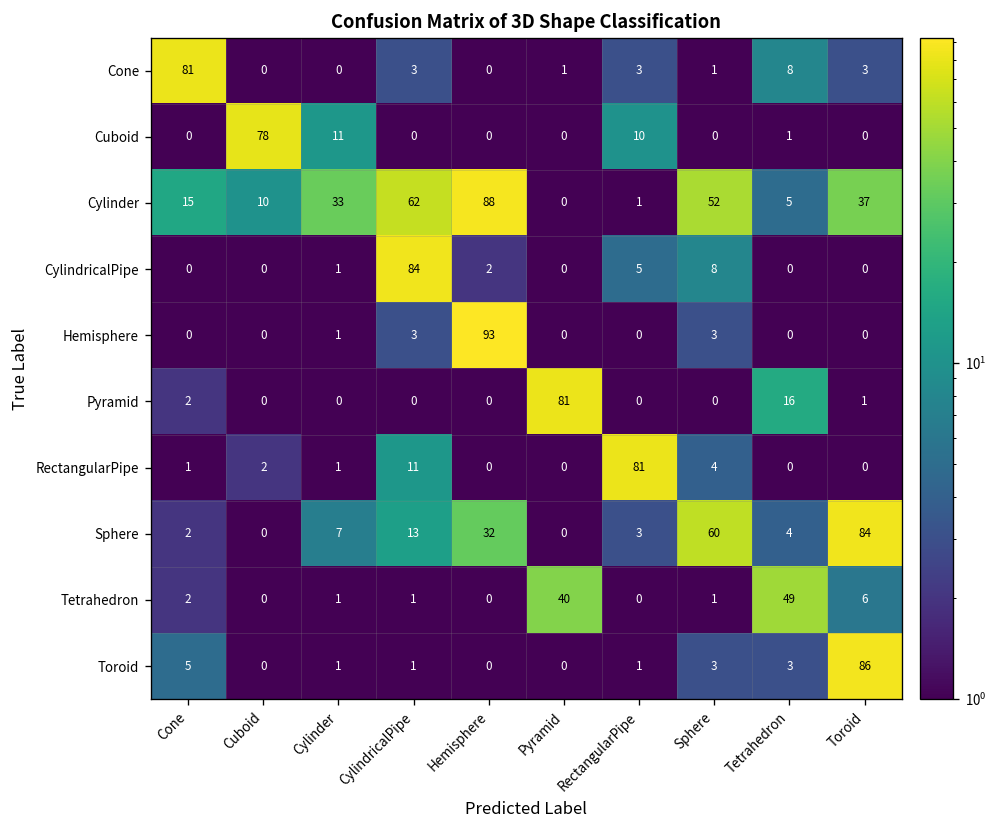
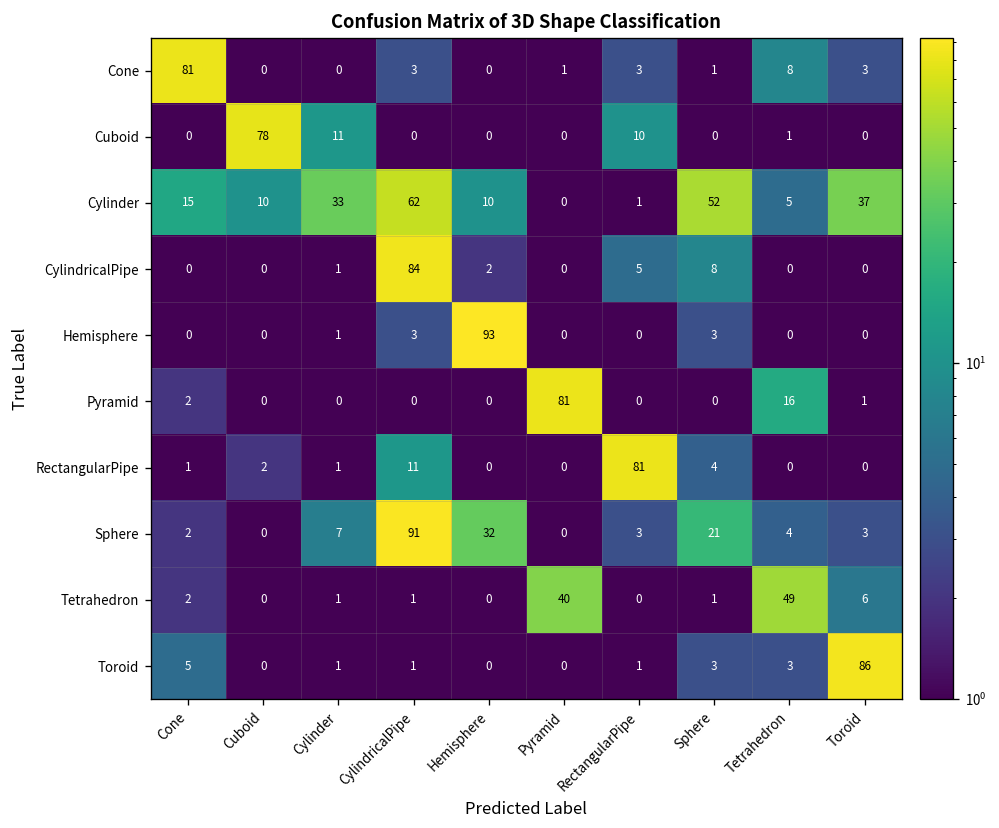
Cylinder, Hemisphere: 88 -> 10
Sphere, CylindricalPipe: 13 -> 91
Sphere, Sphere: 60 -> 21
Sphere, Toroid: 84 -> 3
